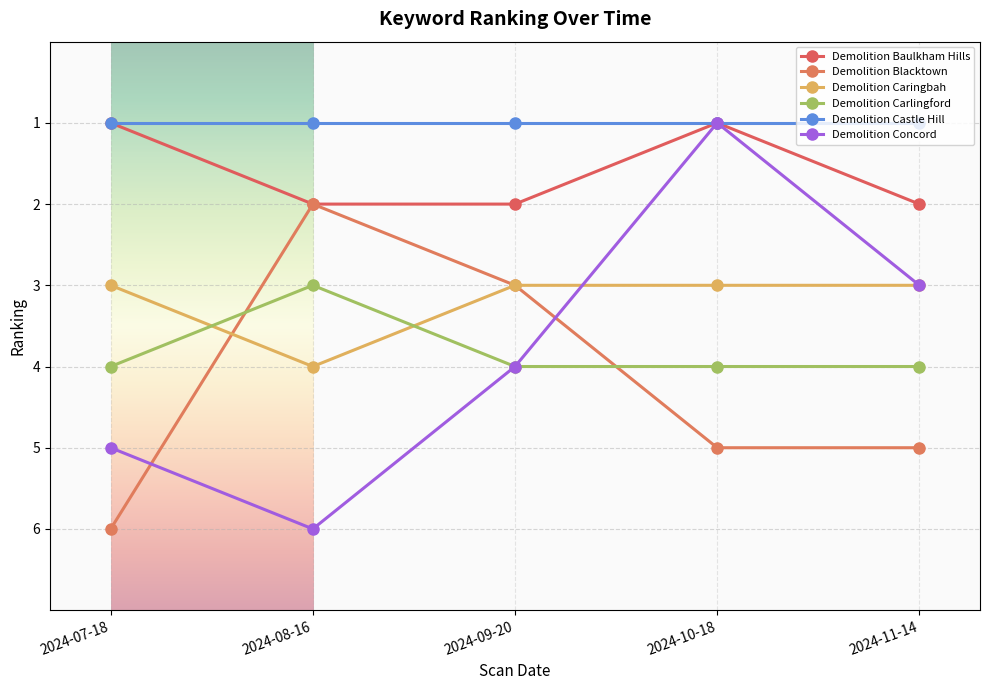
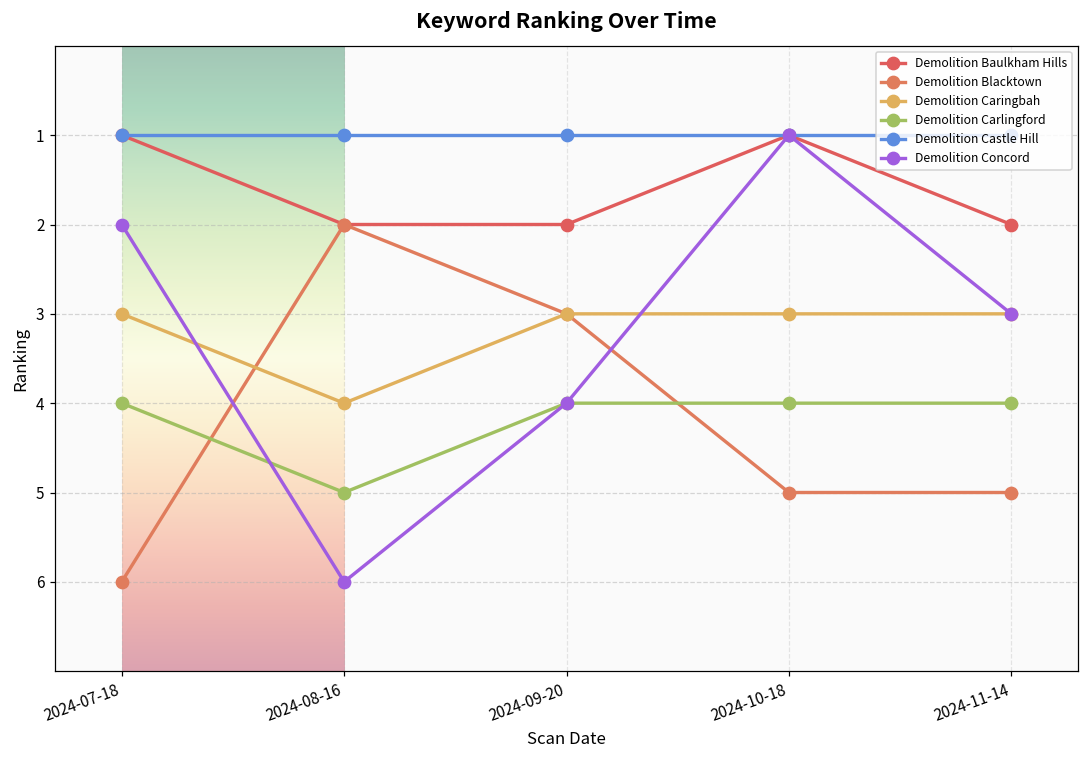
Demolition Concord, 2024-07-18: 5 -> 2
Demolition Carlingford, 2024-08-16: 3 -> 5
